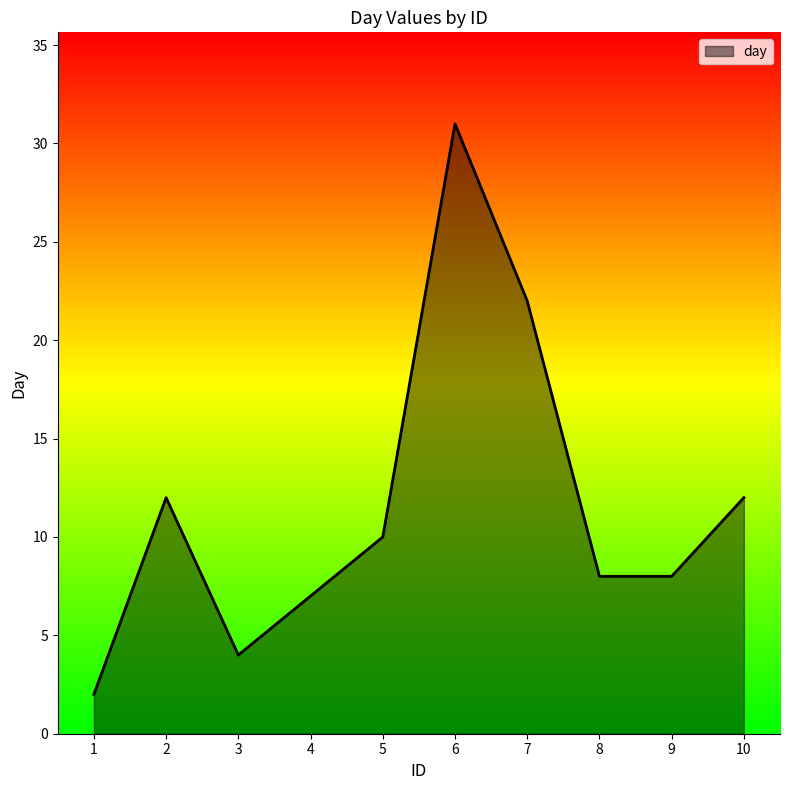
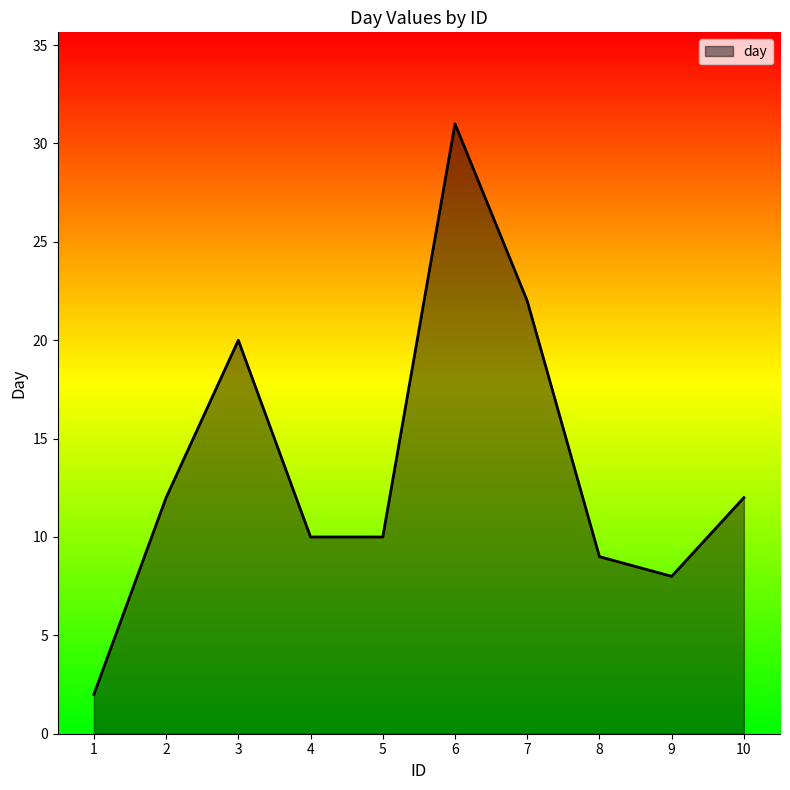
3: 4 -> 20
4: 7 -> 10
8: 8 -> 9
